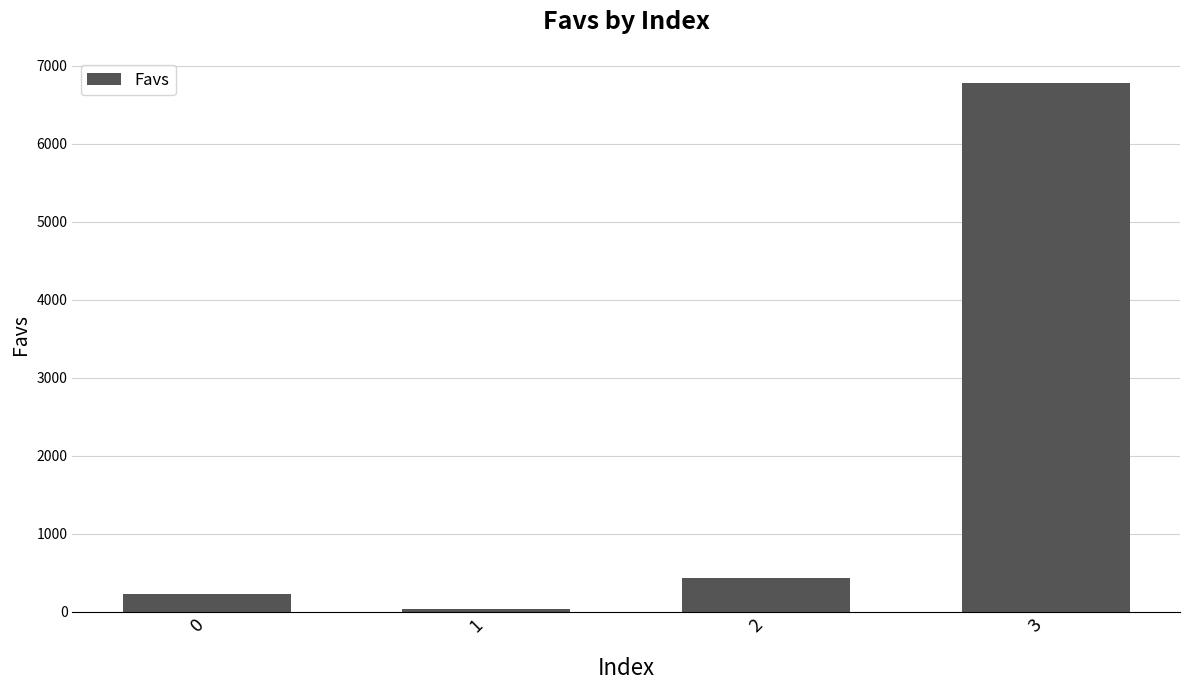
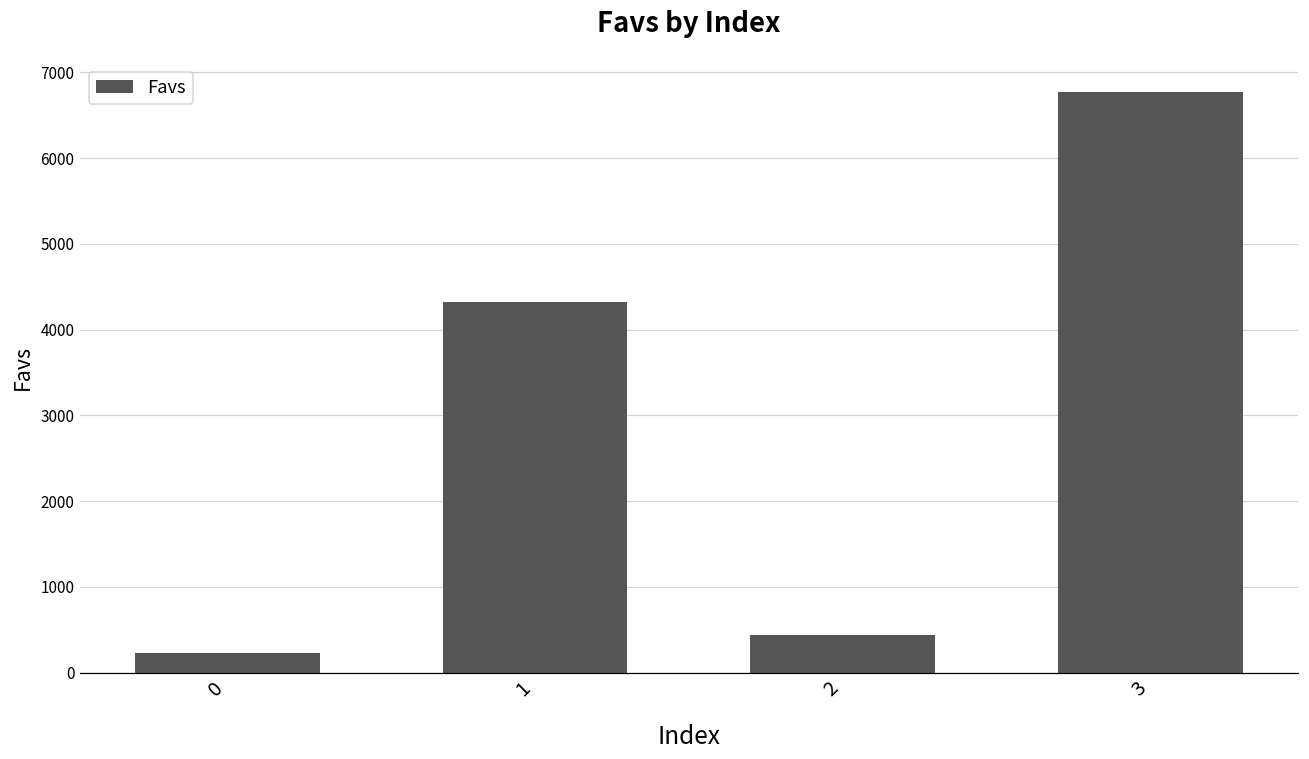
1: 0 -> 4300
